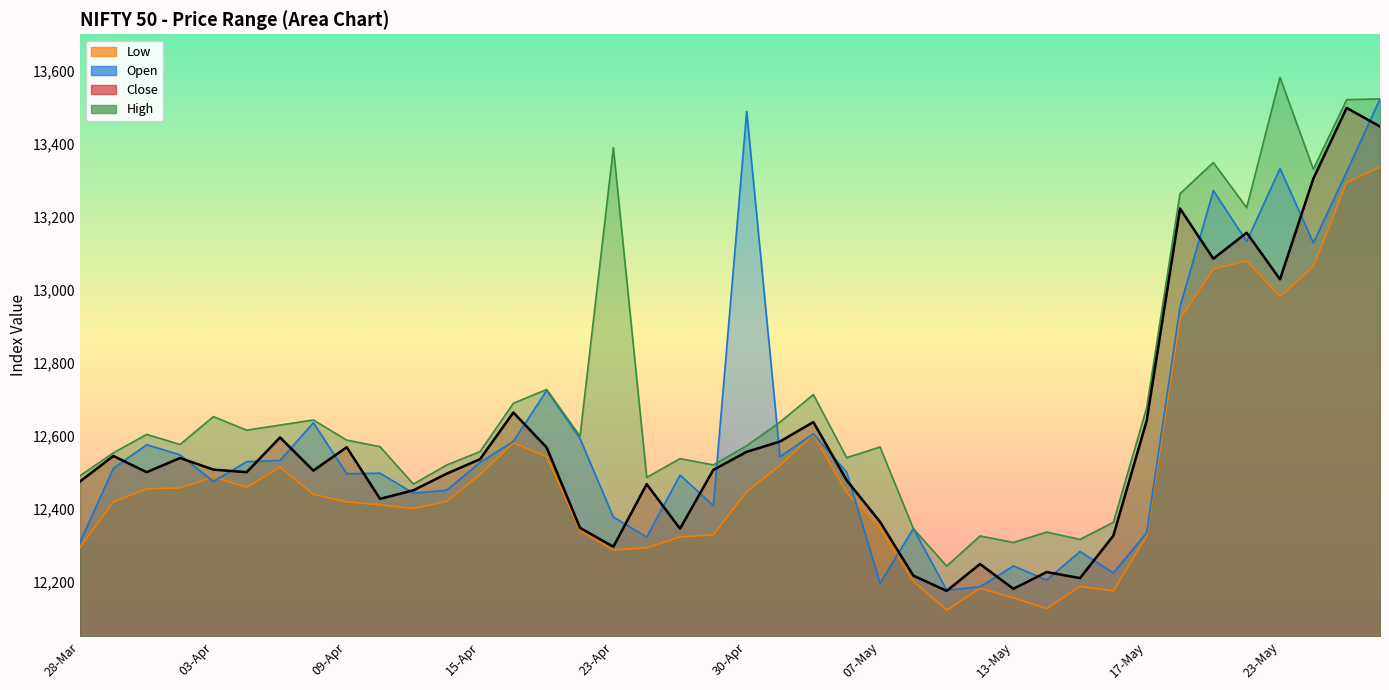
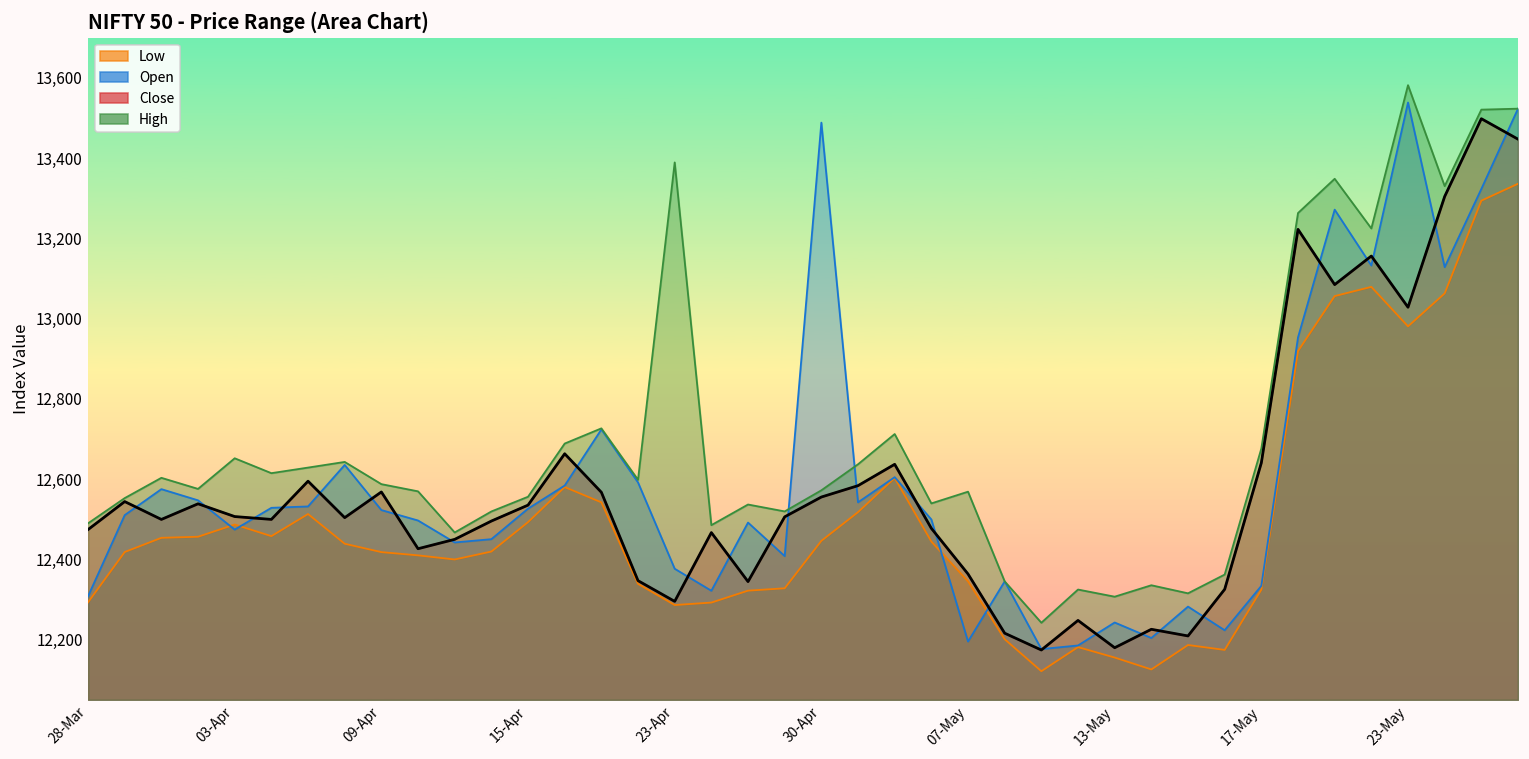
Open, 09-Apr: 12,500 -> 12,520
Open, 23-May: 13,330 -> 13,540
